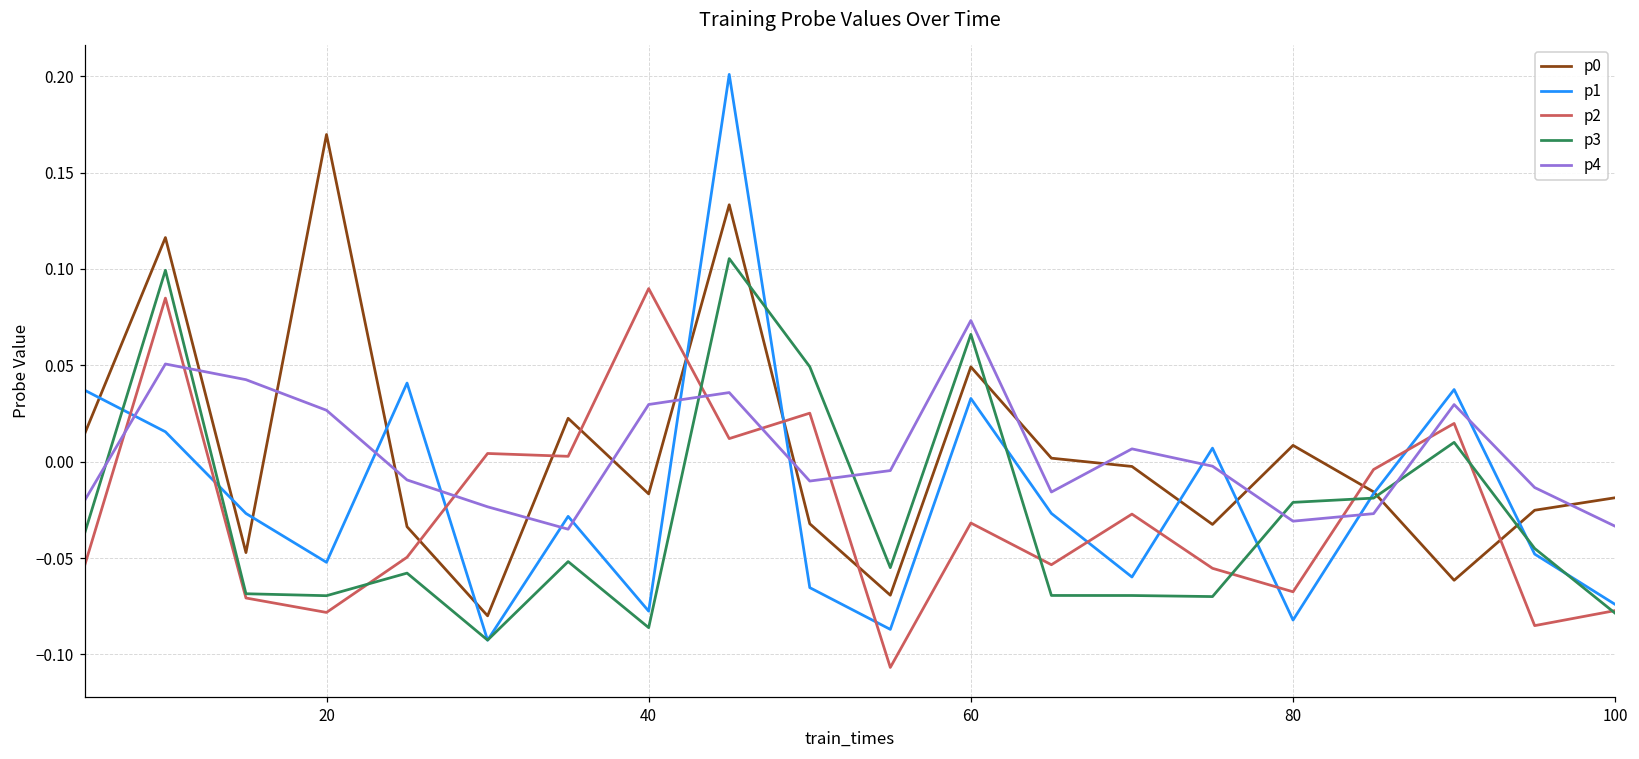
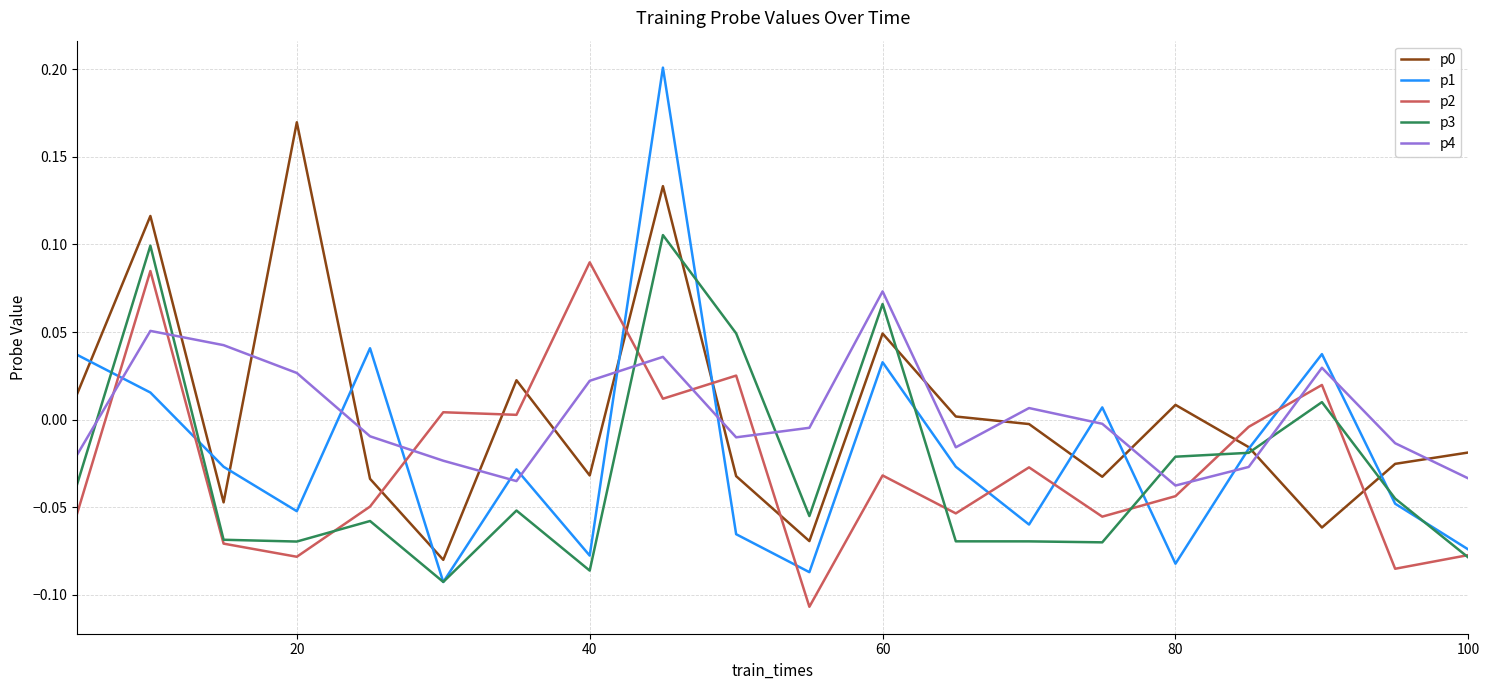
p0, 40: -0.017 -> -0.032
p4, 40: 0.030 -> 0.022
p2, 80: -0.068 -> -0.044
p4, 80: -0.031 -> -0.038
